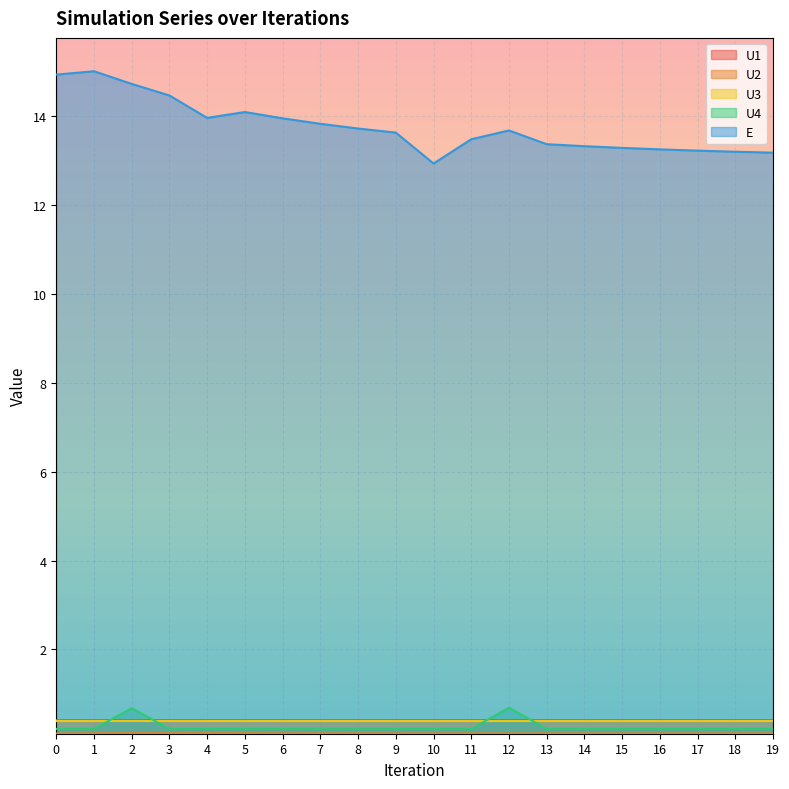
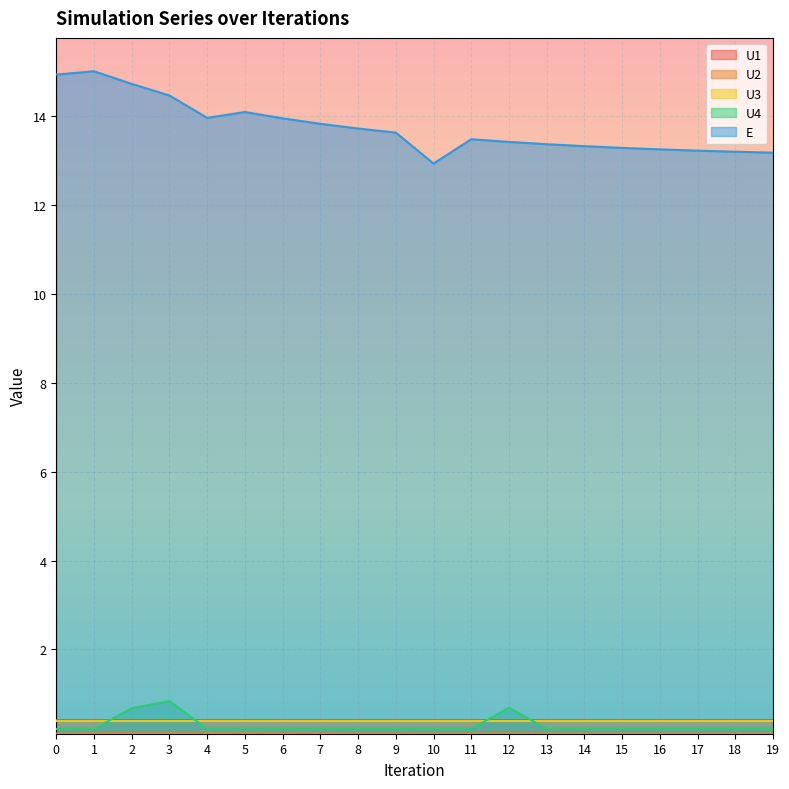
U4, 3: 0.2 -> 0.8
E, 12: 13.7 -> 13.4
